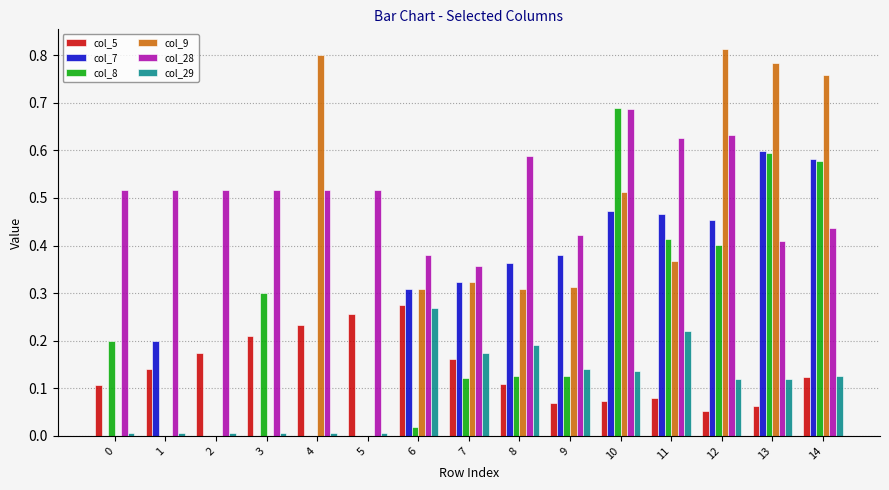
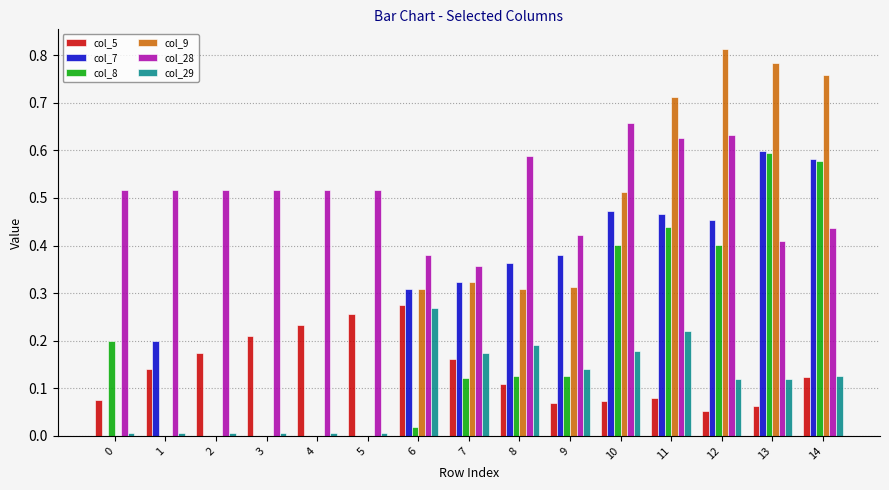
col_5, 0: 0.11 -> 0.08
col_8, 3: 0.3 -> 0.0
col_9, 4: 0.8 -> 0.0
col_8, 10: 0.69 -> 0.40
col_28, 10: 0.69 -> 0.66
col_29, 10: 0.14 -> 0.18
col_8, 11: 0.41 -> 0.44
col_9, 11: 0.37 -> 0.71
